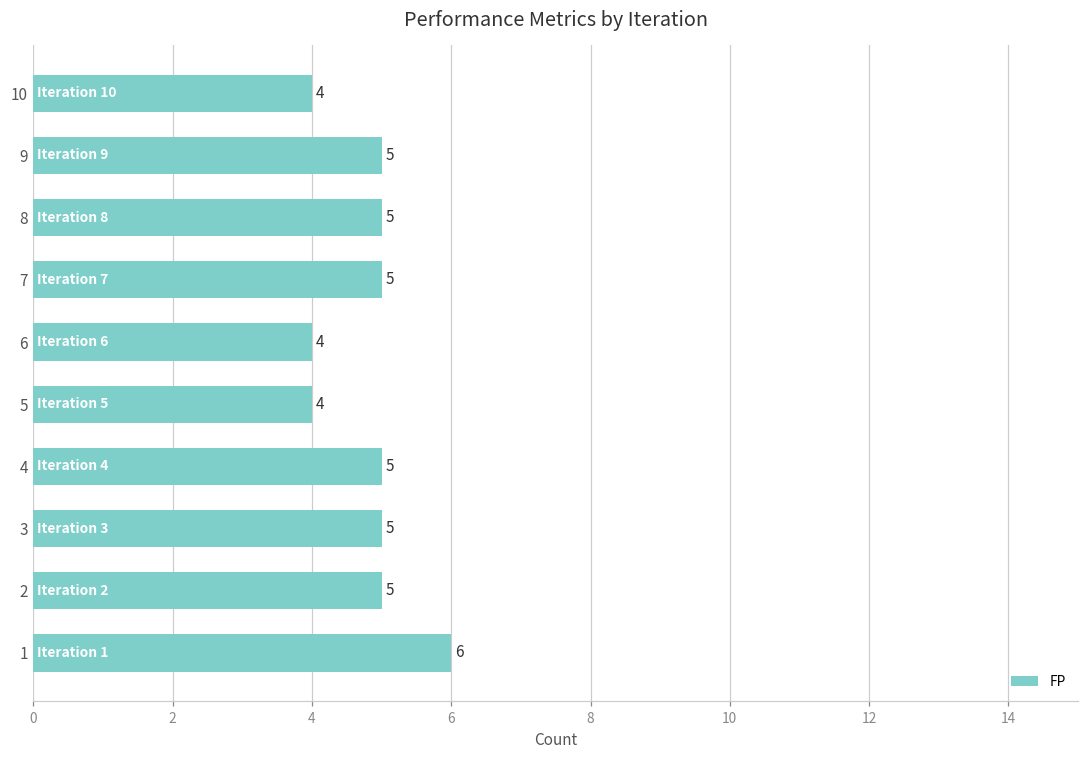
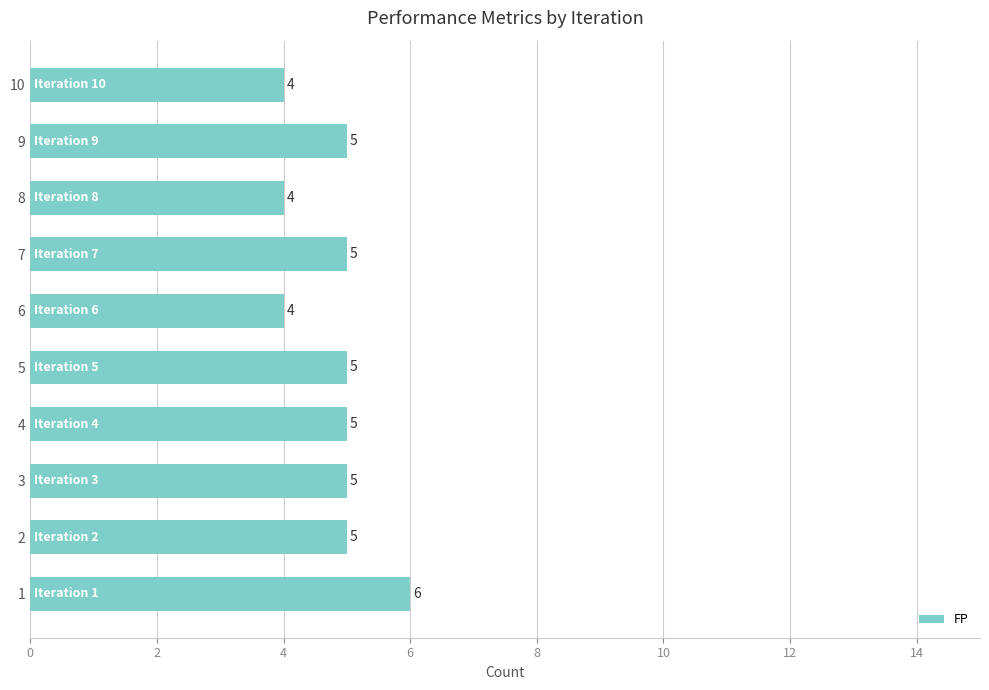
8: 5 -> 4
5: 4 -> 5
